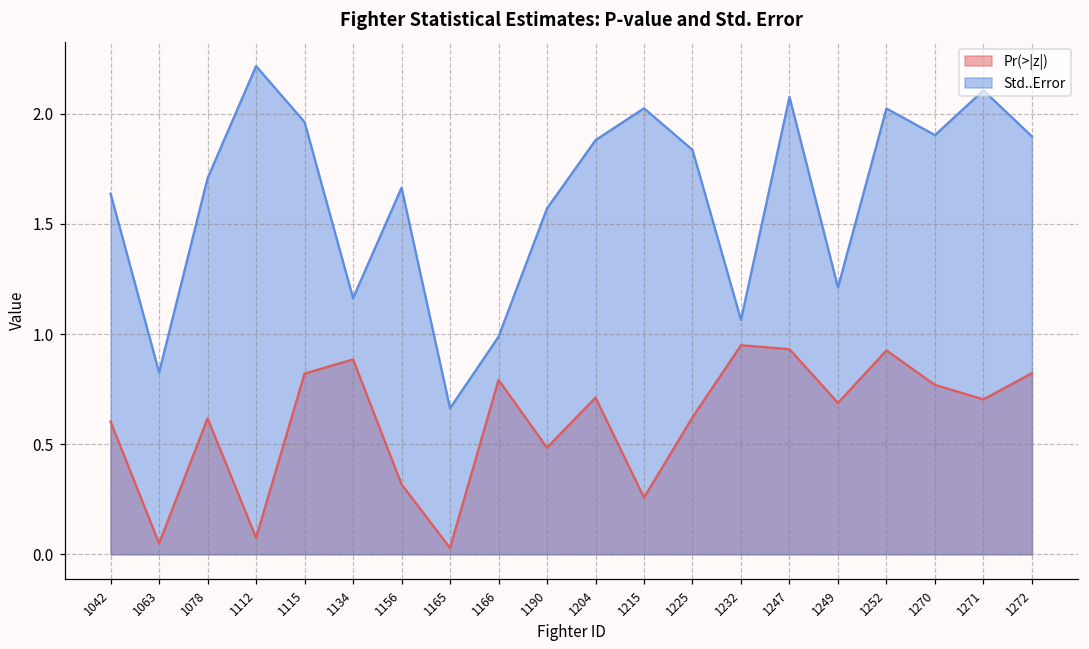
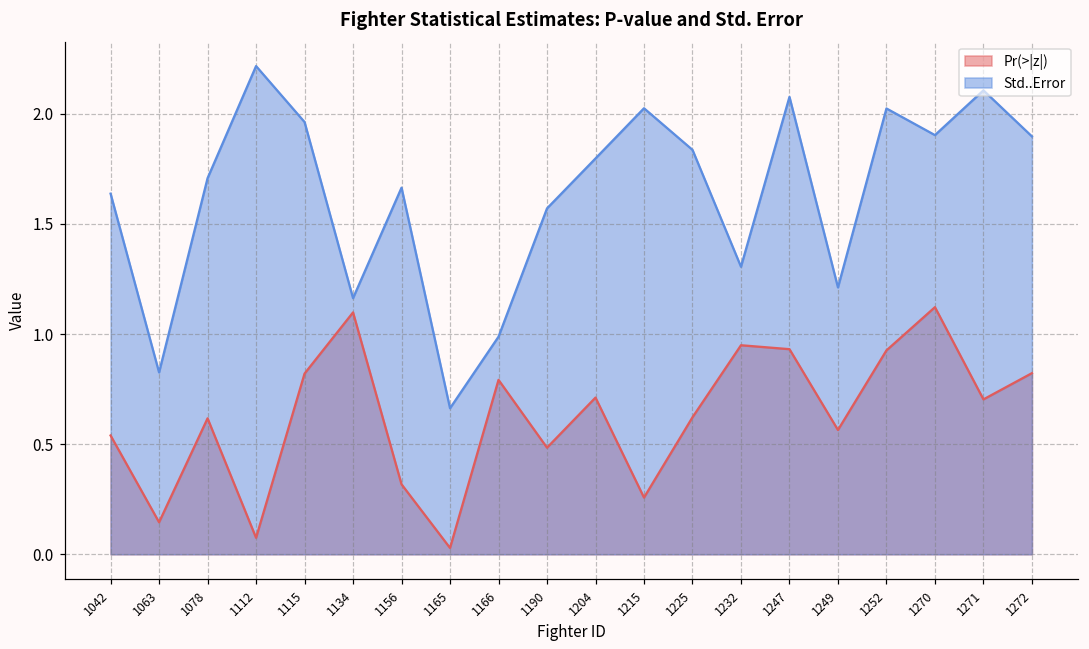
Pr(>|z|), 1042: 0.60 -> 0.54
Pr(>|z|), 1063: 0.05 -> 0.15
Pr(>|z|), 1134: 0.88 -> 1.10
Std..Error, 1204: 1.88 -> 1.80
Std..Error, 1232: 1.06 -> 1.31
Pr(>|z|), 1249: 0.69 -> 0.56
Pr(>|z|), 1270: 0.77 -> 1.12
